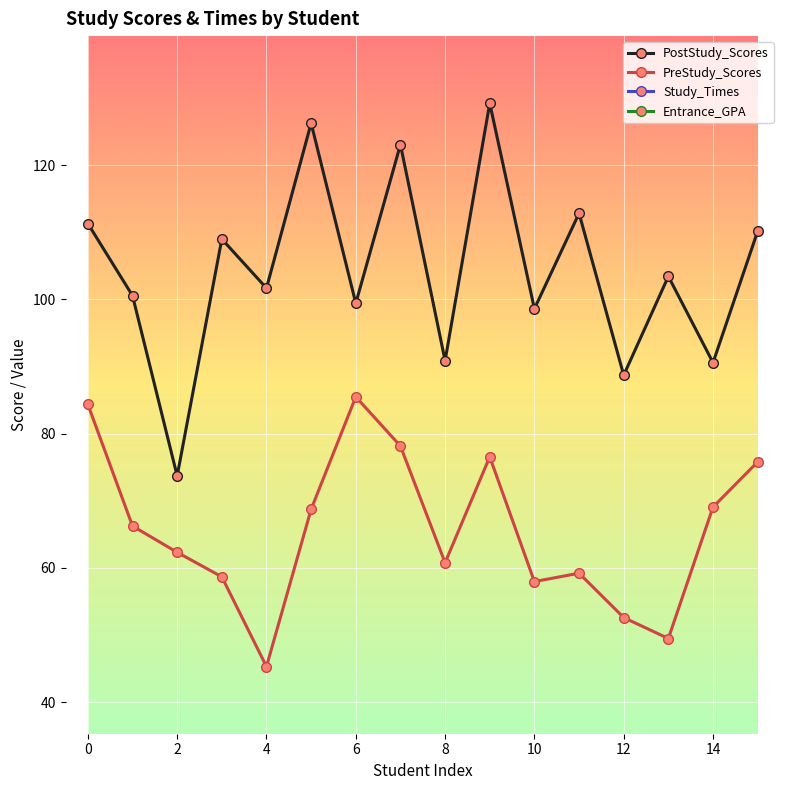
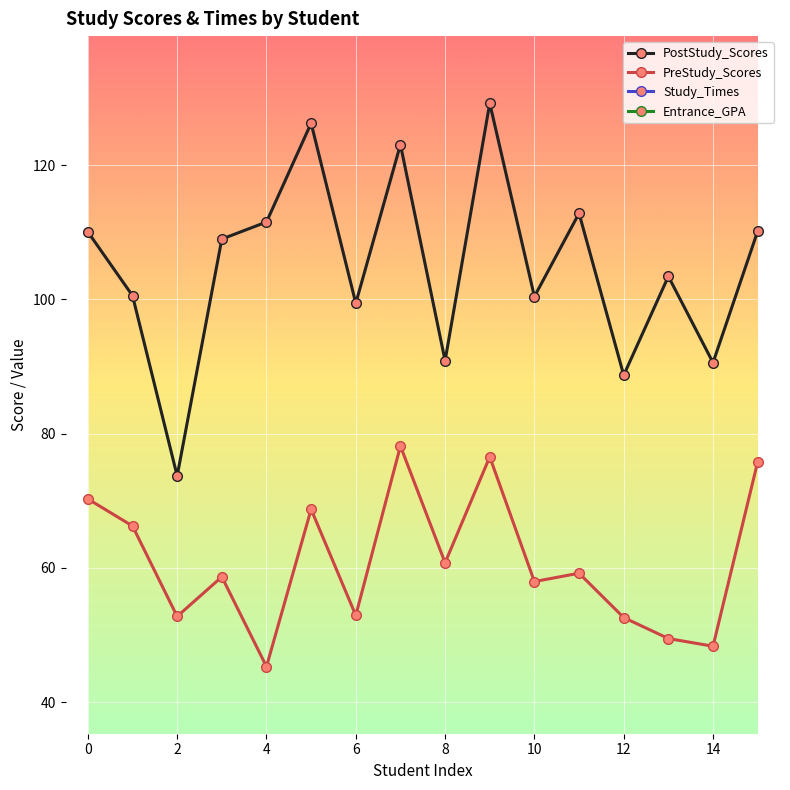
PostStudy_Scores, 0: 111 -> 110
PreStudy_Scores, 0: 84 -> 70
PreStudy_Scores, 2: 62 -> 53
PostStudy_Scores, 4: 102 -> 112
PreStudy_Scores, 6: 85 -> 53
PostStudy_Scores, 10: 99 -> 100
PreStudy_Scores, 14: 69 -> 48
